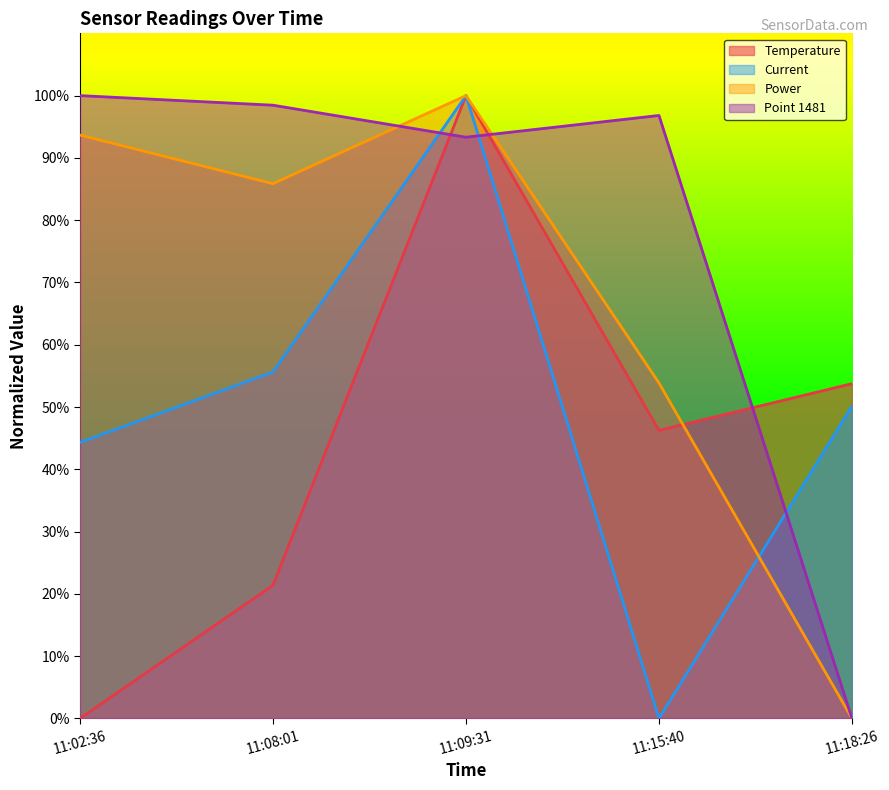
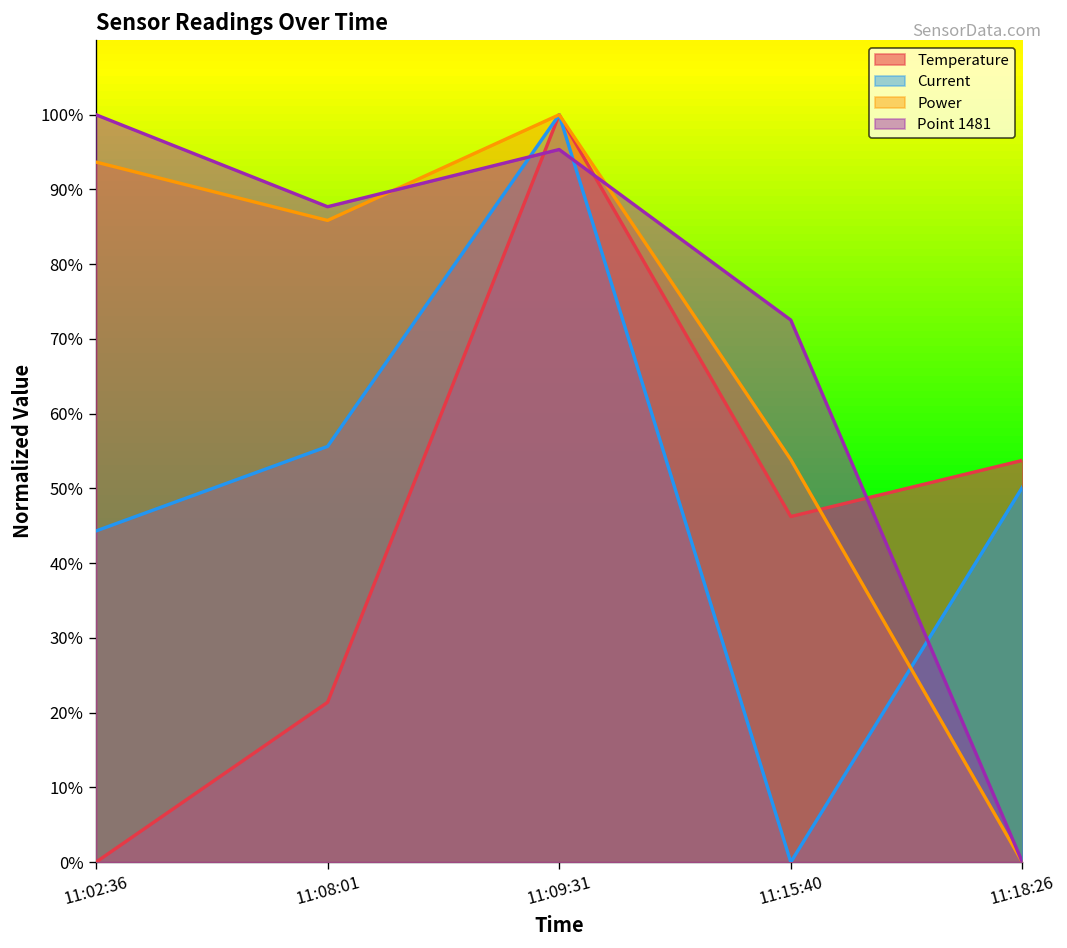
Point 1481, 11:08:01: 98% -> 88%
Point 1481, 11:09:31: 93% -> 95%
Point 1481, 11:15:40: 97% -> 73%
